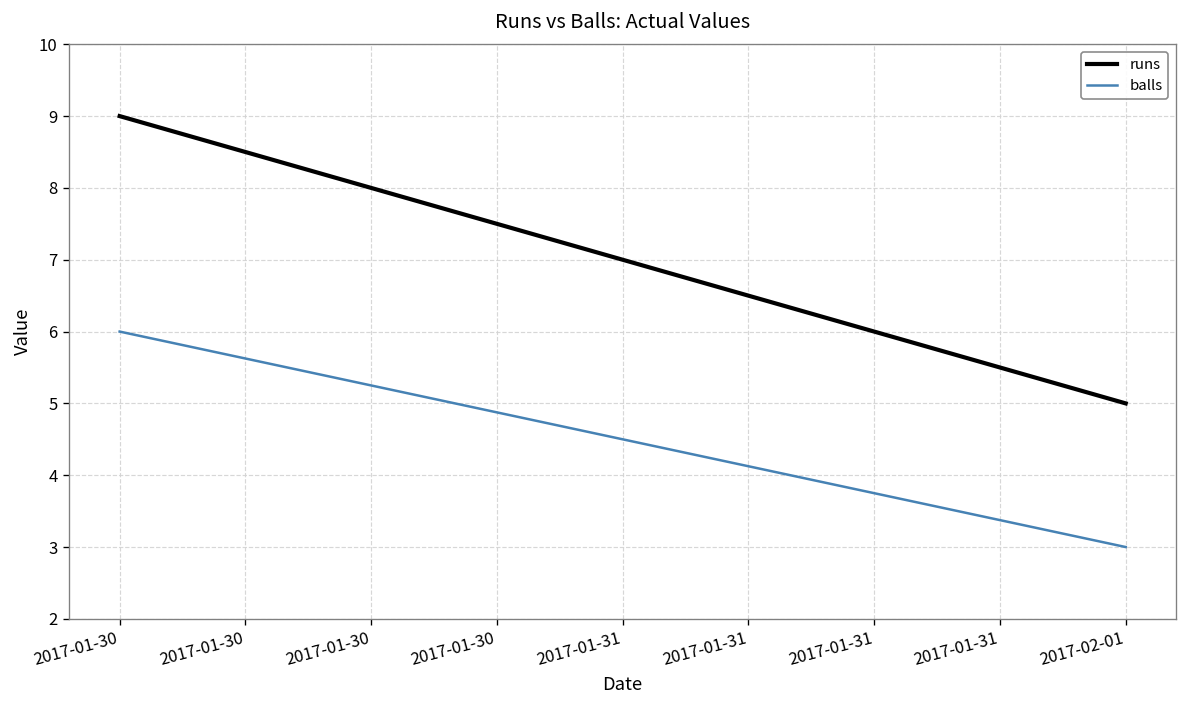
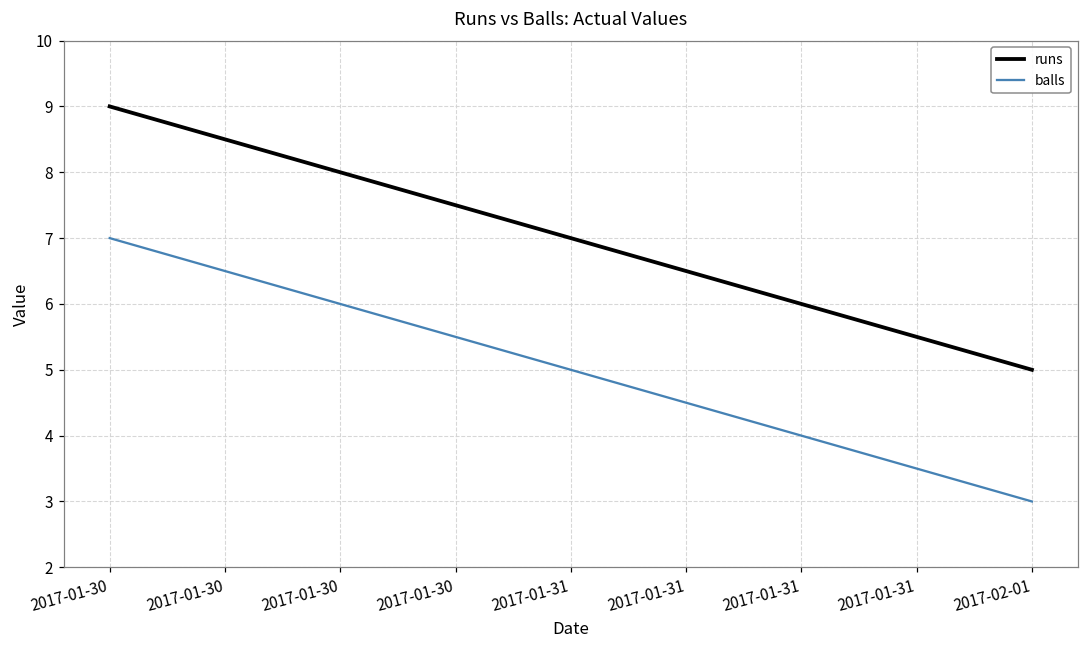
balls, 2017-01-30: 6 -> 7
